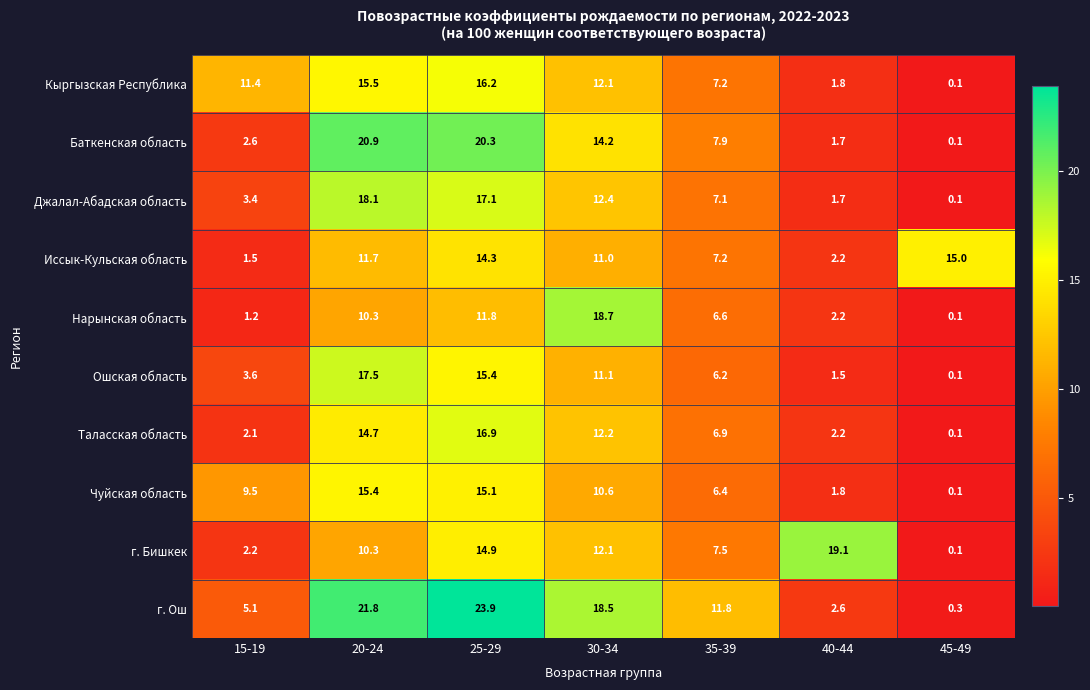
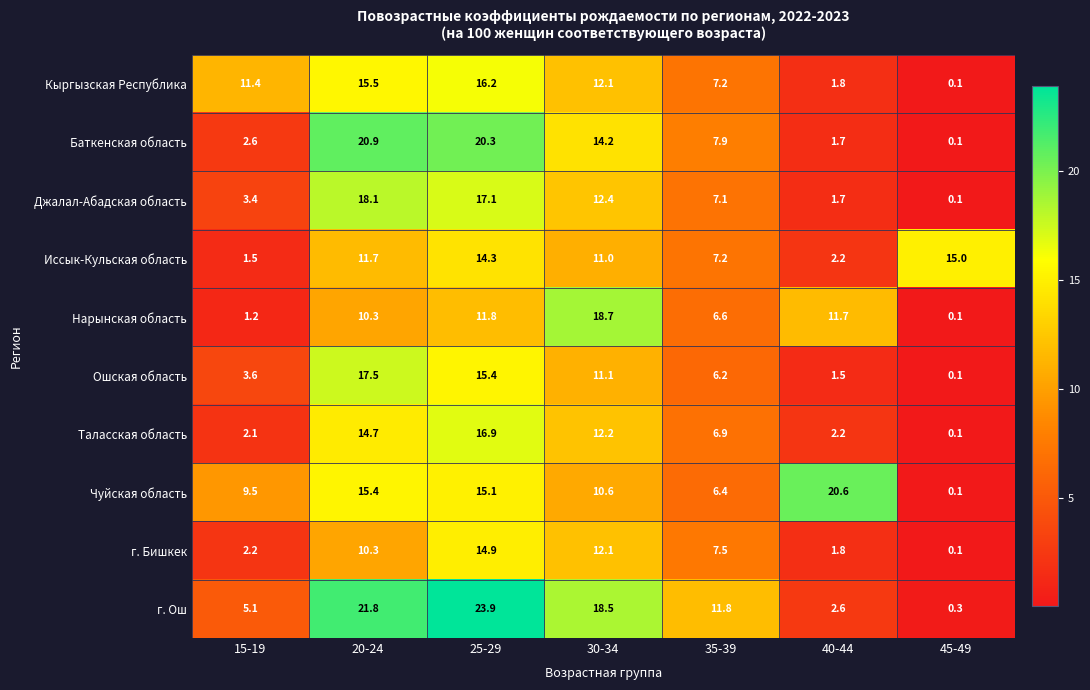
Нарынская область, 40-44: 2.2 -> 11.7
Чуйская область, 40-44: 1.8 -> 20.6
г. Бишкек, 40-44: 19.1 -> 1.8
